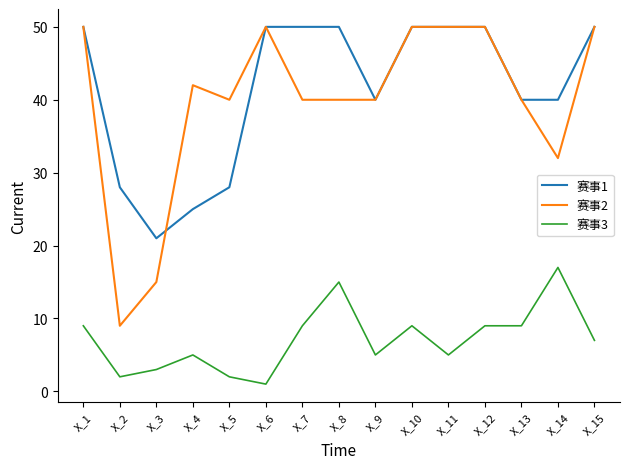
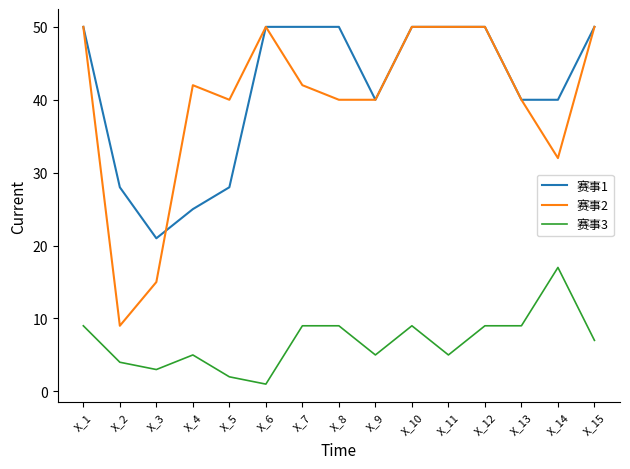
赛事3, X_2: 2 -> 4
赛事2, X_7: 40 -> 42
赛事3, X_8: 15 -> 9
